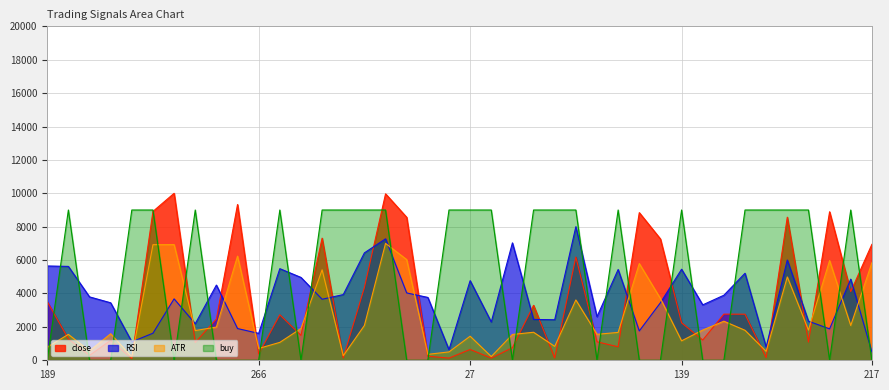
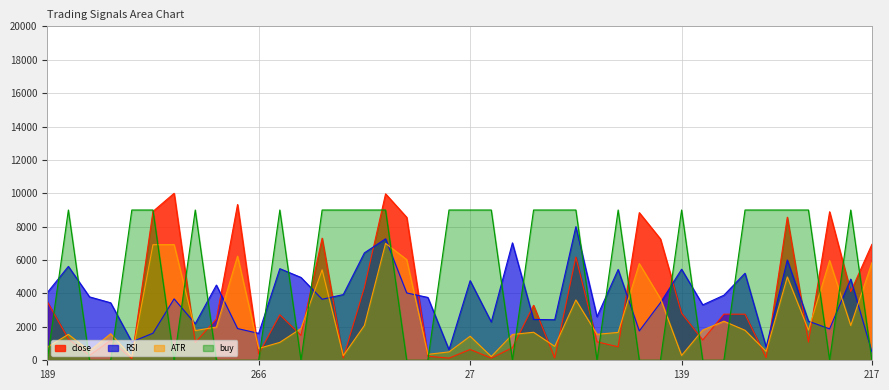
RSI, 189: 5600 -> 4000
close, 139: 2200 -> 2800
ATR, 139: 1200 -> 300
